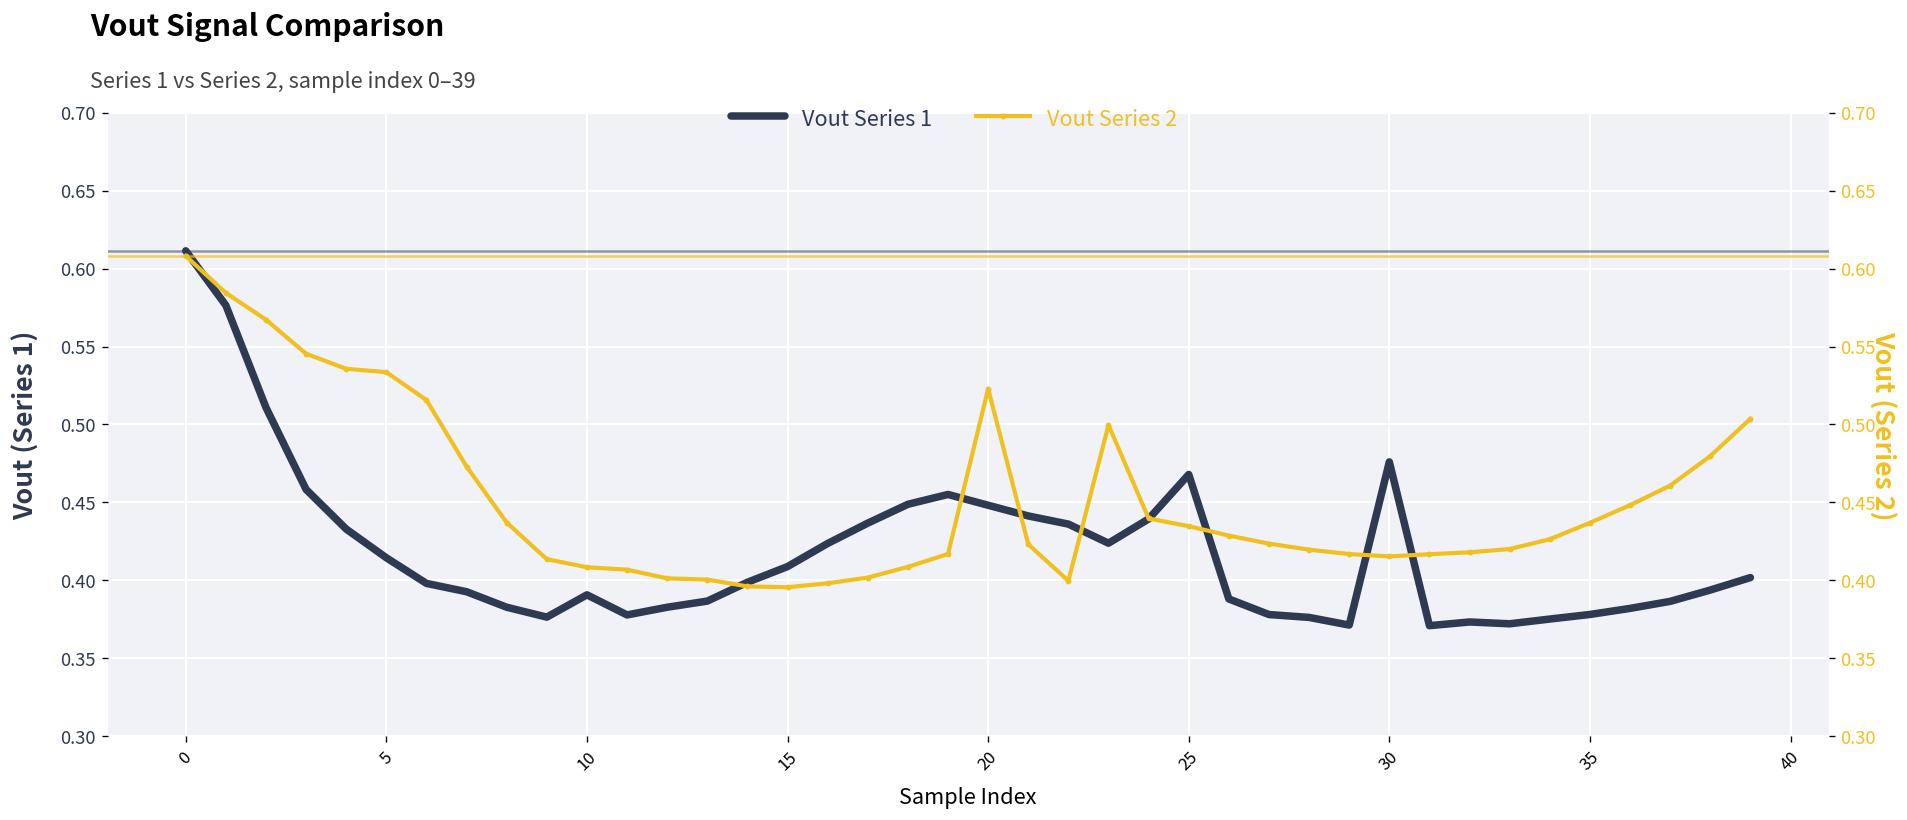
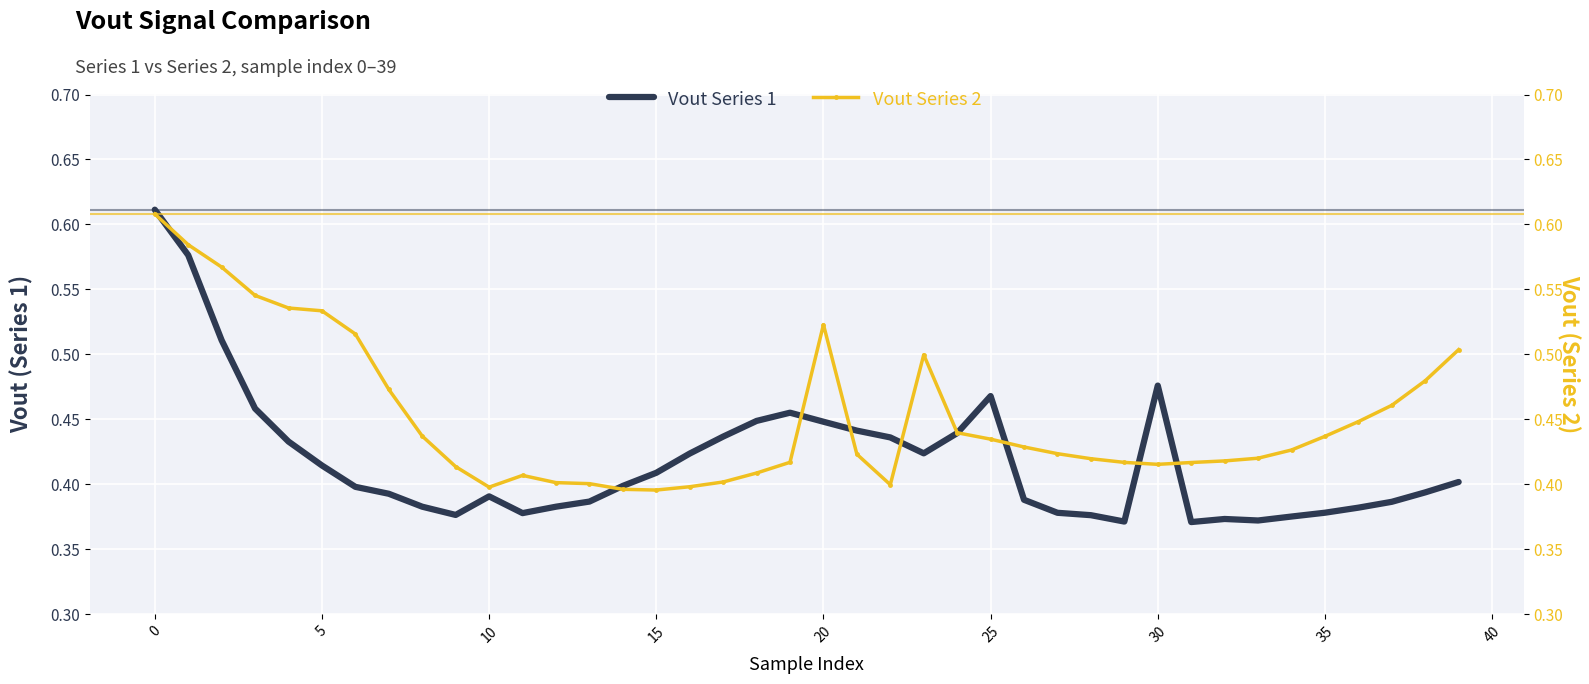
Vout Series 2, 10: 0.408 -> 0.398
